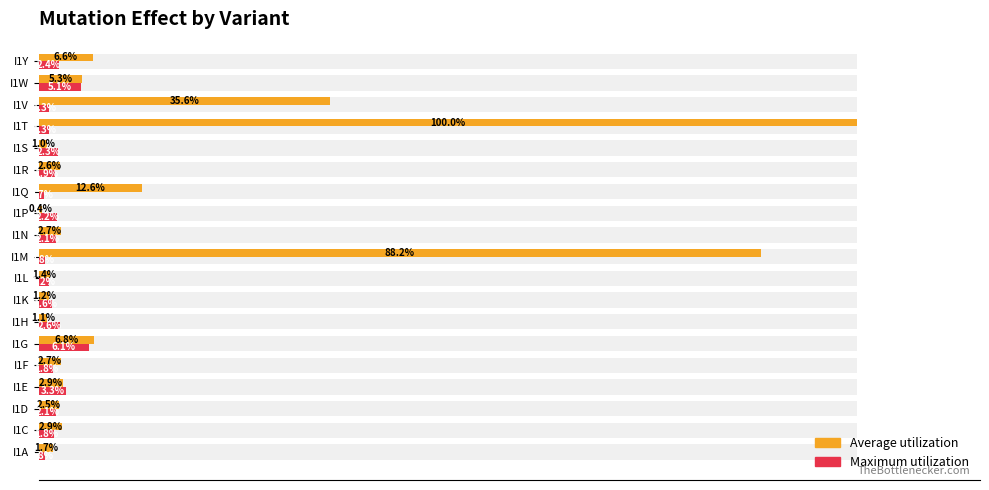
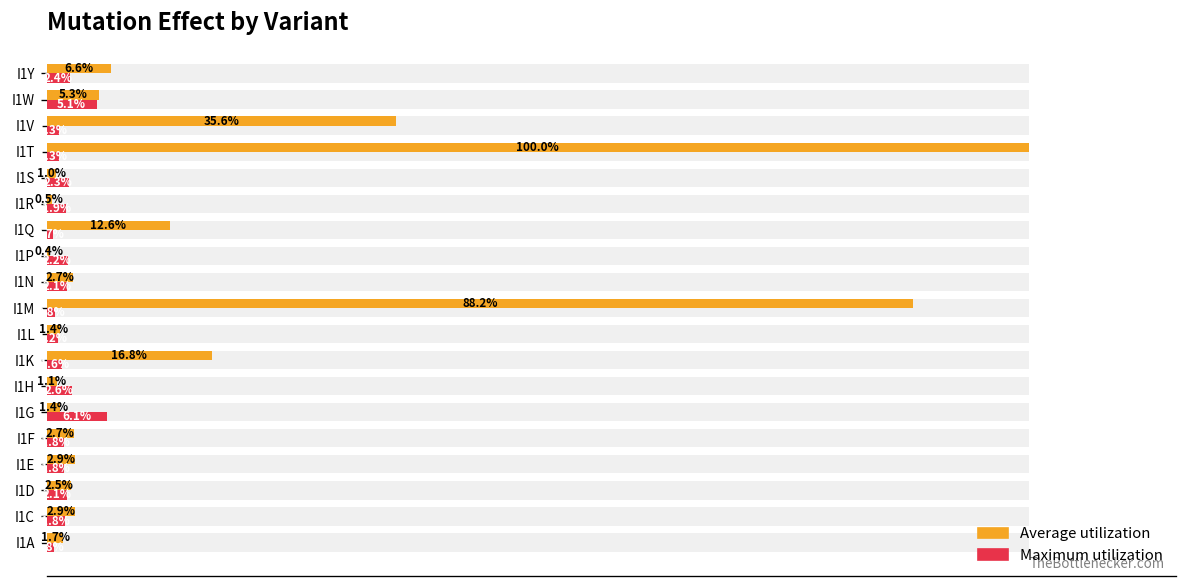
Average utilization, I1R: 2.6% -> 0.5%
Average utilization, I1K: 1.2% -> 16.8%
Average utilization, I1G: 6.8% -> 1.4%
Maximum utilization, I1E: 3.3% -> 1.8%
